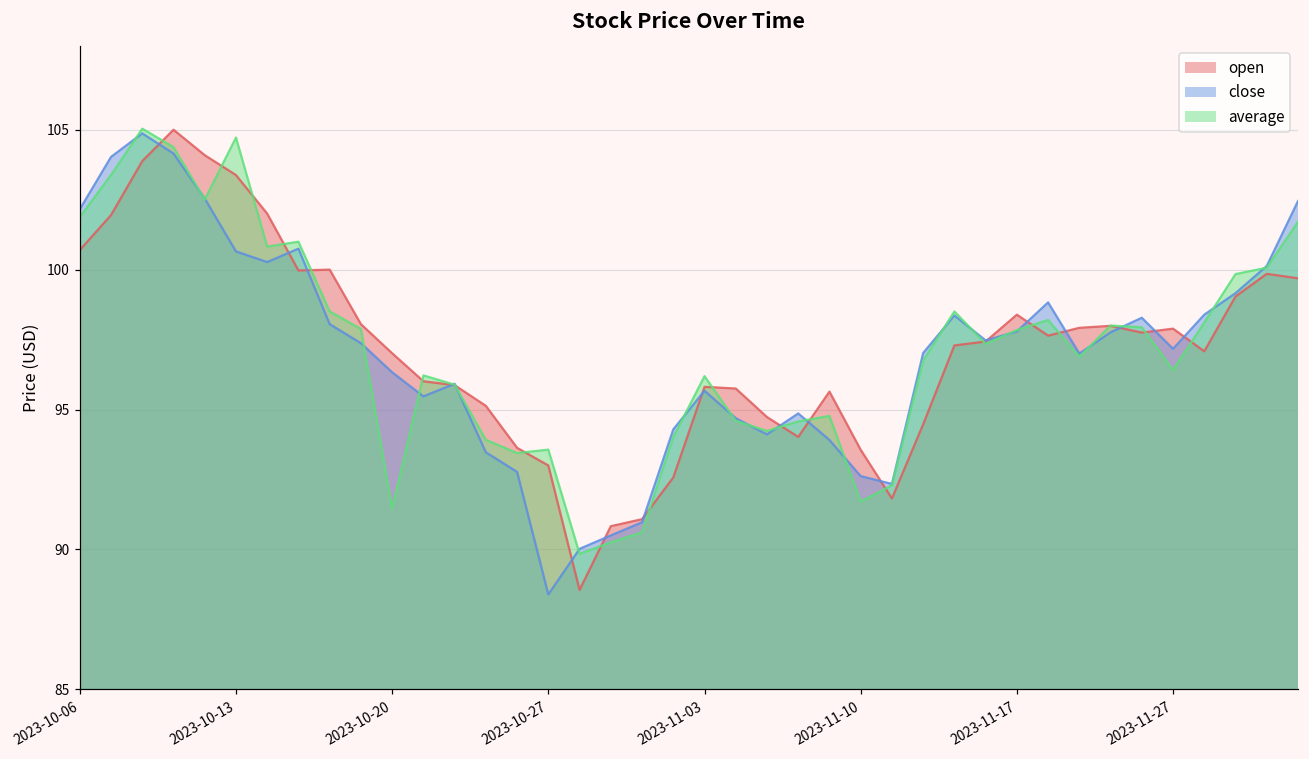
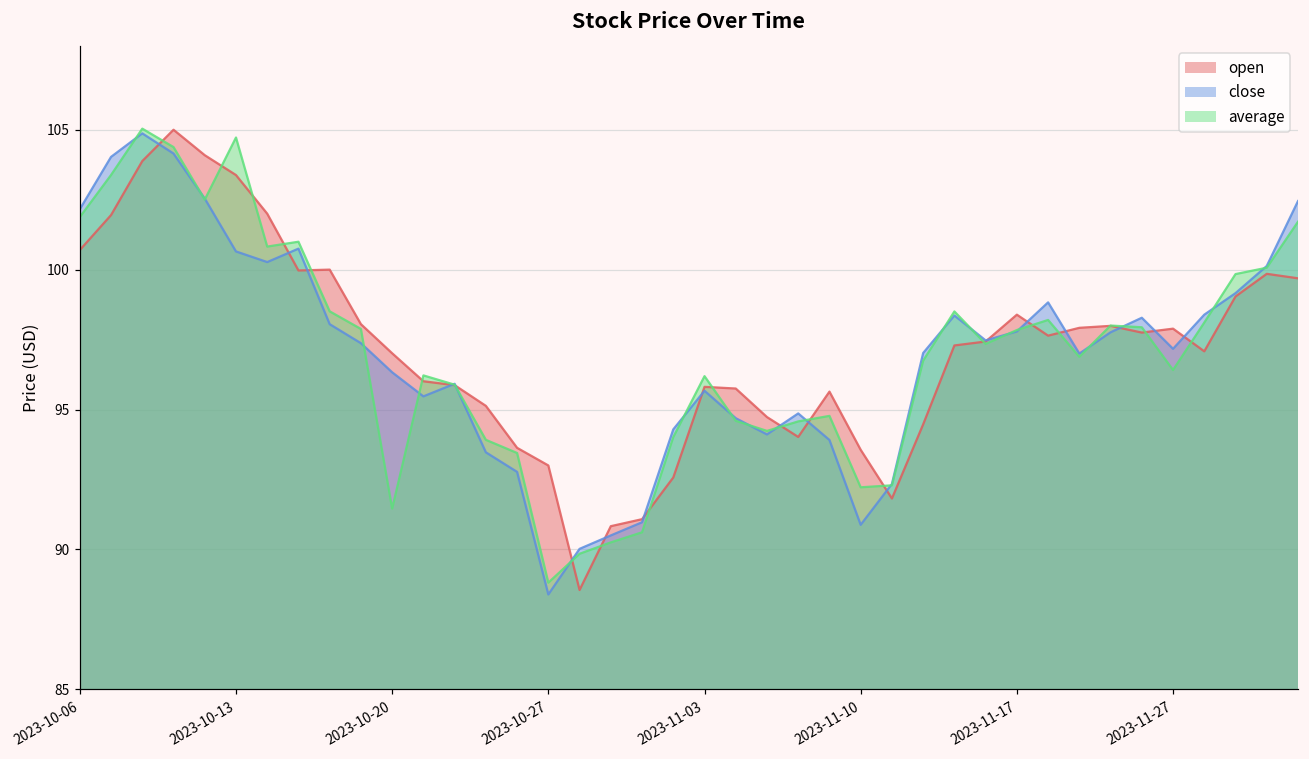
average, 2023-10-27: 93.6 -> 88.8
close, 2023-11-10: 92.6 -> 90.9
average, 2023-11-10: 91.7 -> 92.2
